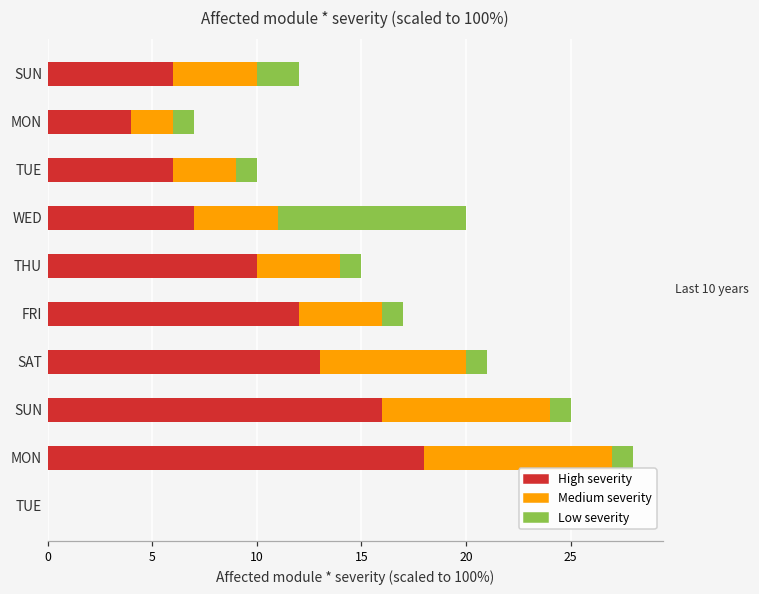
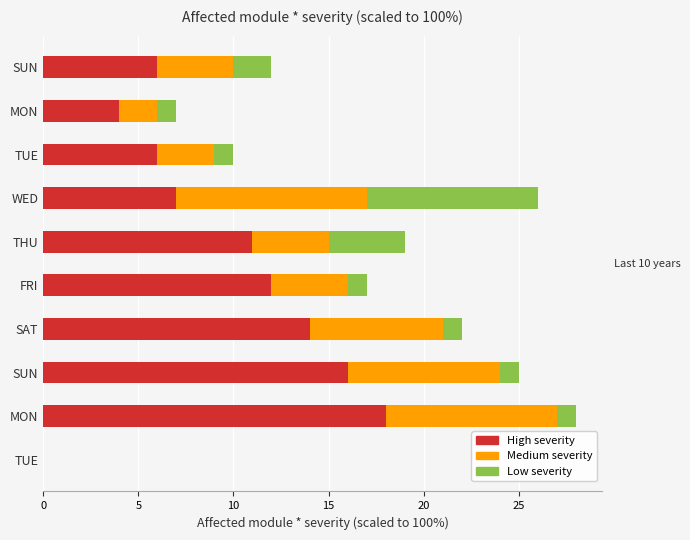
Medium severity, WED: 4 -> 10
High severity, THU: 10 -> 11
Low severity, THU: 1 -> 4
High severity, SAT: 13 -> 14
